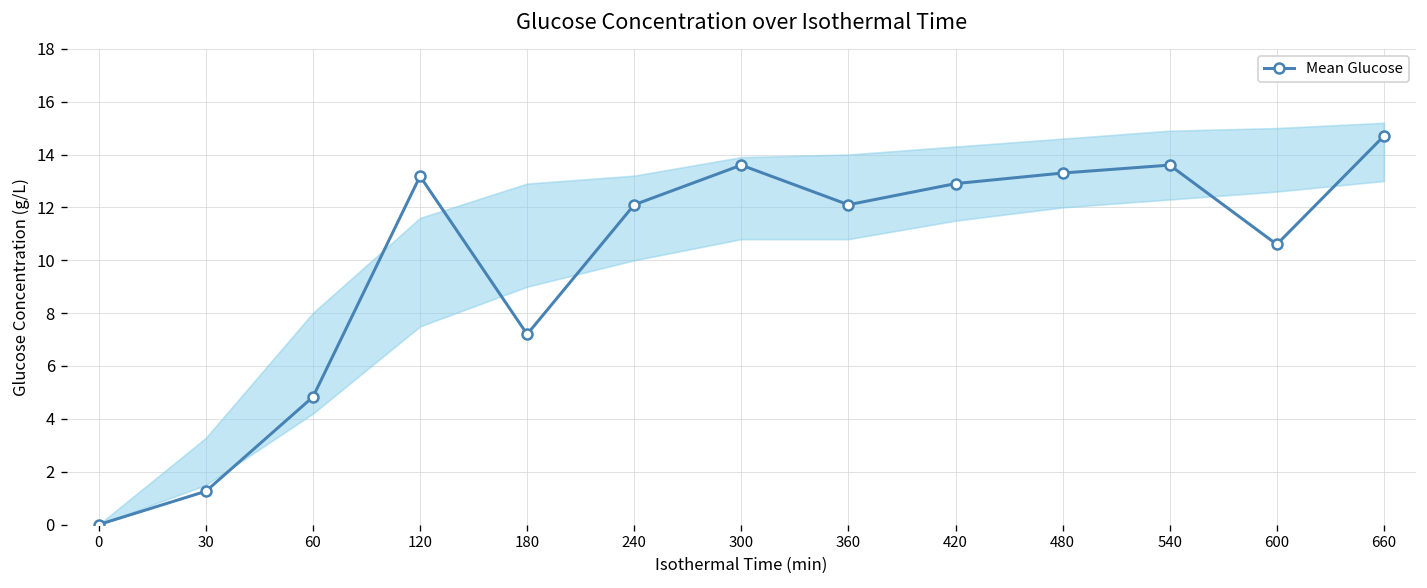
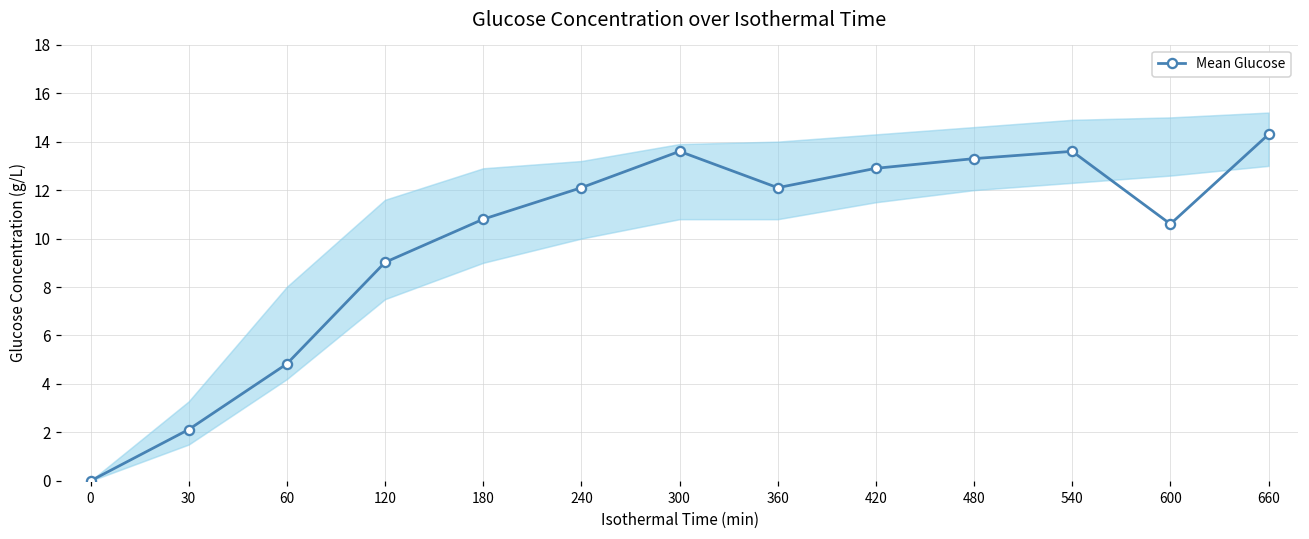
Mean Glucose, 30: 1.3 -> 2.1
Mean Glucose, 120: 13.2 -> 9.0
Mean Glucose, 180: 7.2 -> 10.8
Mean Glucose, 660: 14.7 -> 14.3
